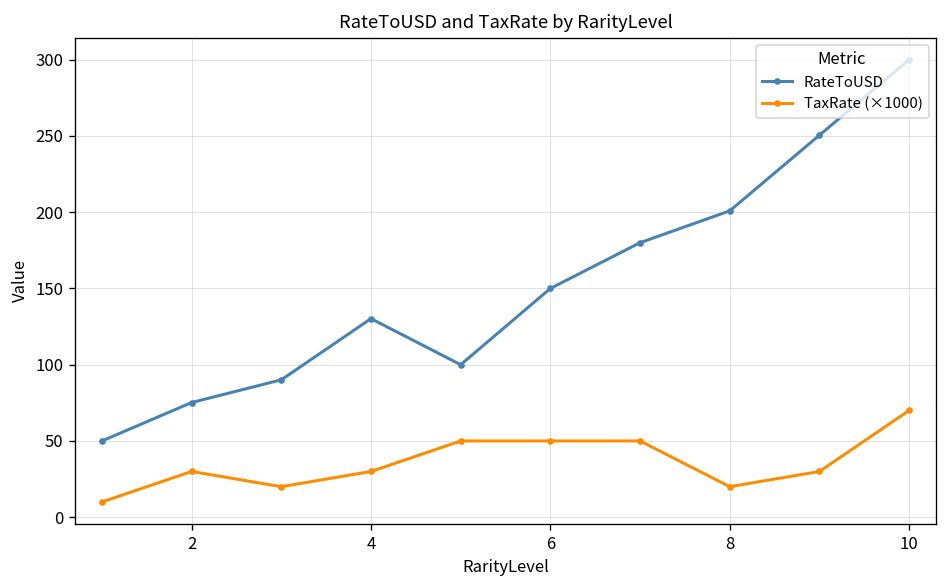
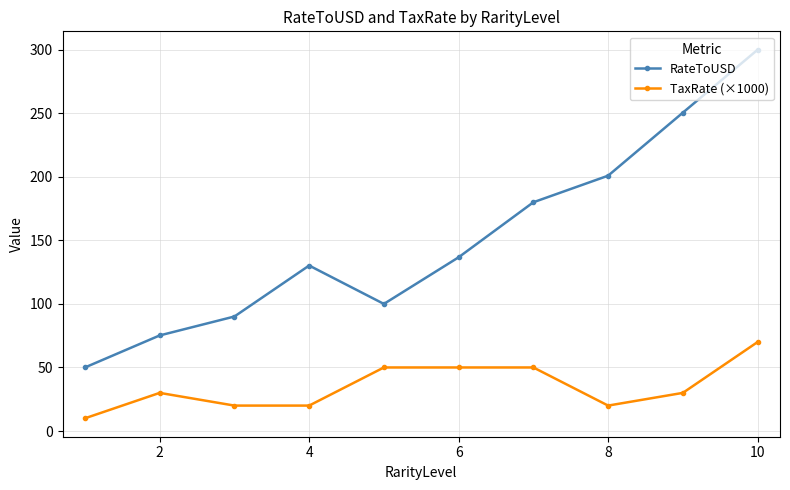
TaxRate (×1000), 4: 30 -> 20
RateToUSD, 6: 150 -> 137
